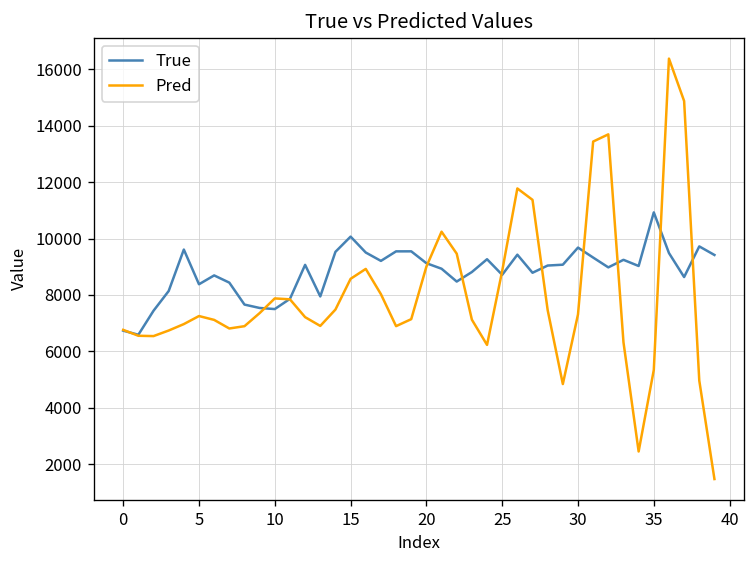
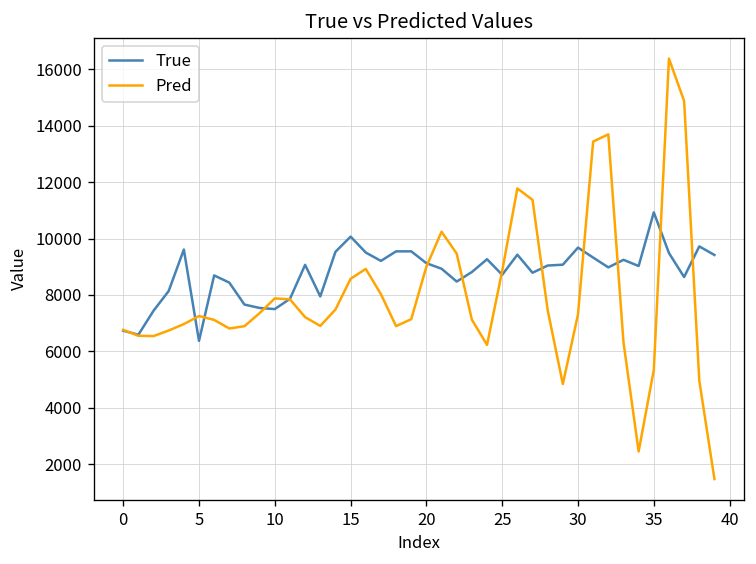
True, 5: 8400 -> 6400
